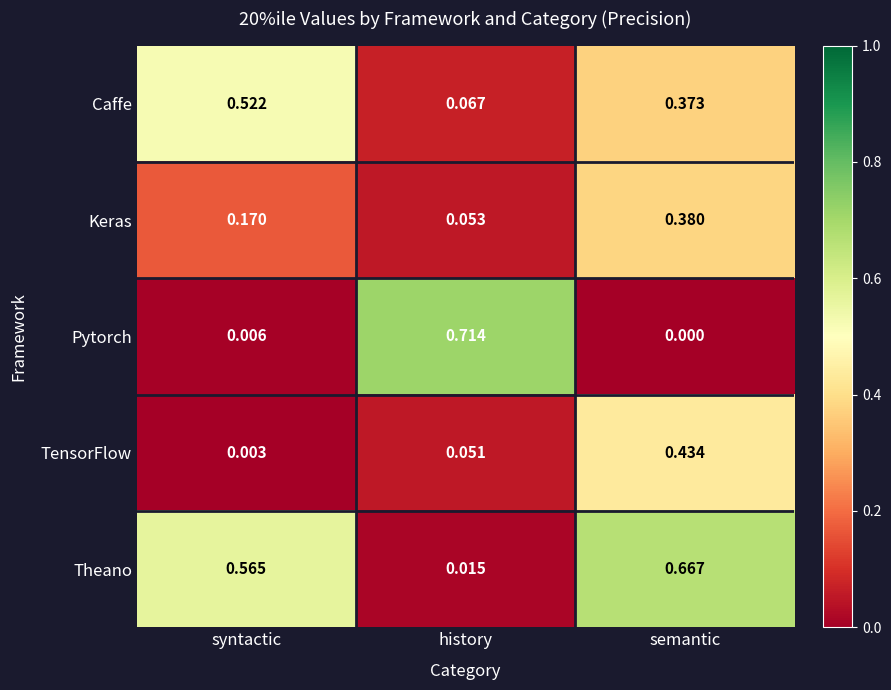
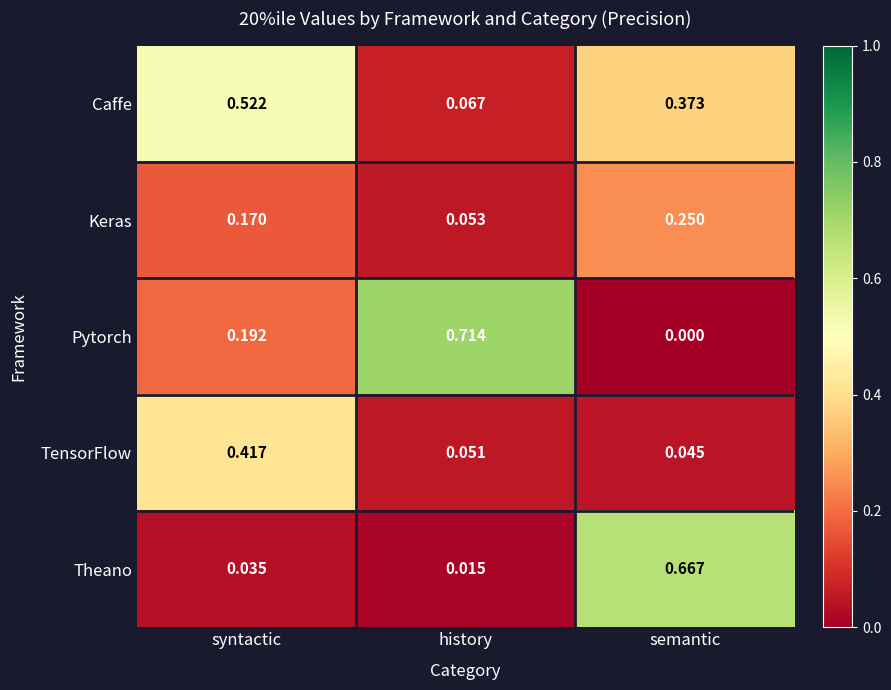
Keras, semantic: 0.380 -> 0.250
Pytorch, syntactic: 0.006 -> 0.192
TensorFlow, syntactic: 0.003 -> 0.417
TensorFlow, semantic: 0.434 -> 0.045
Theano, syntactic: 0.565 -> 0.035
